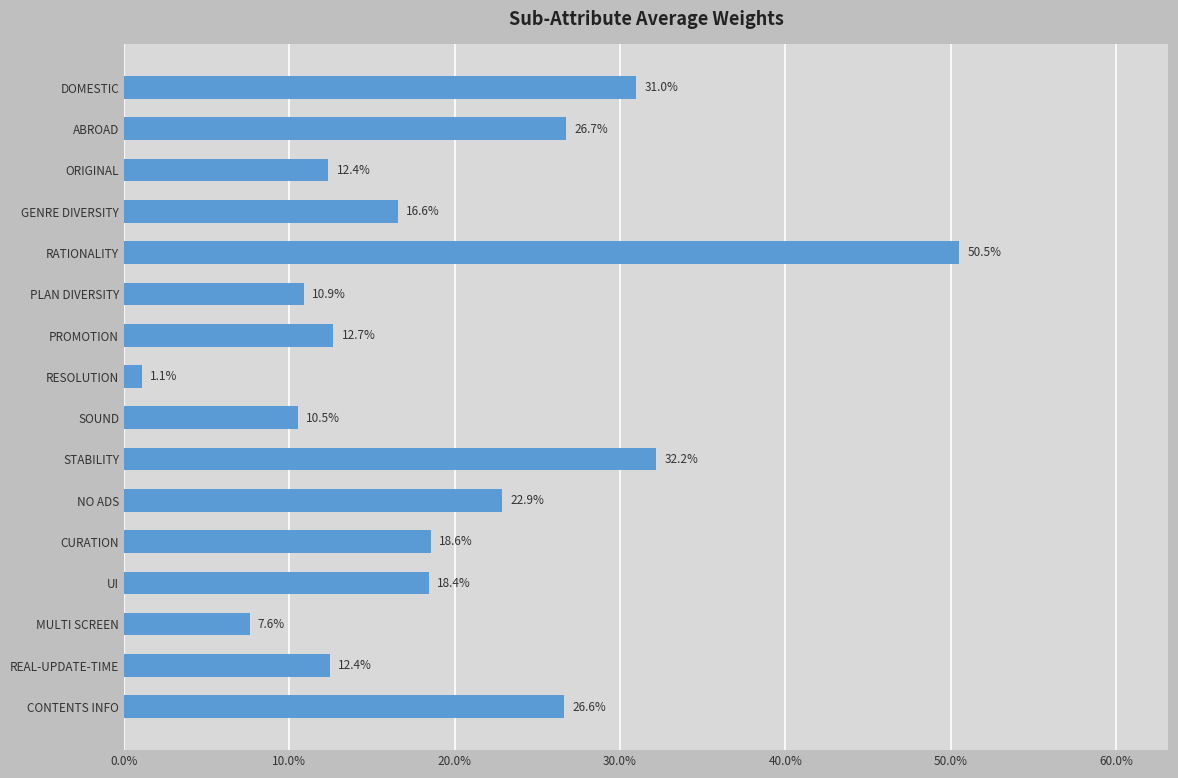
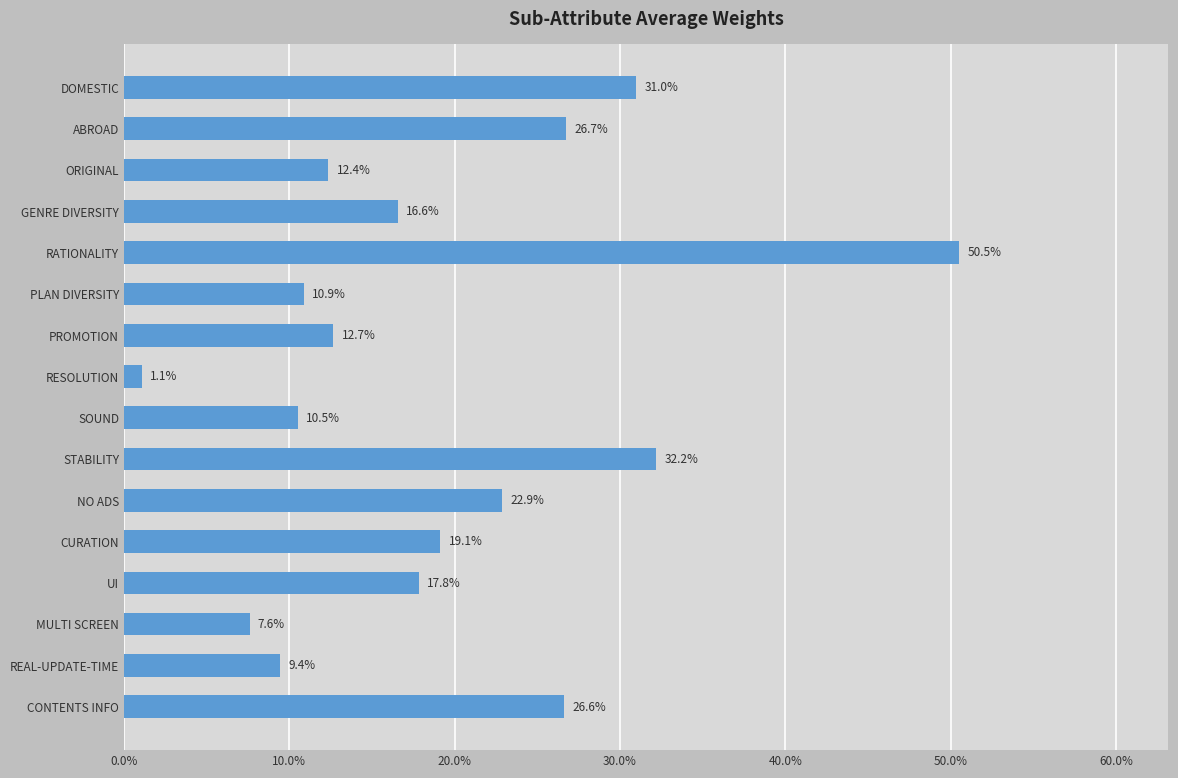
CURATION: 18.6% -> 19.1%
UI: 18.4% -> 17.8%
REAL-UPDATE-TIME: 12.4% -> 9.4%
